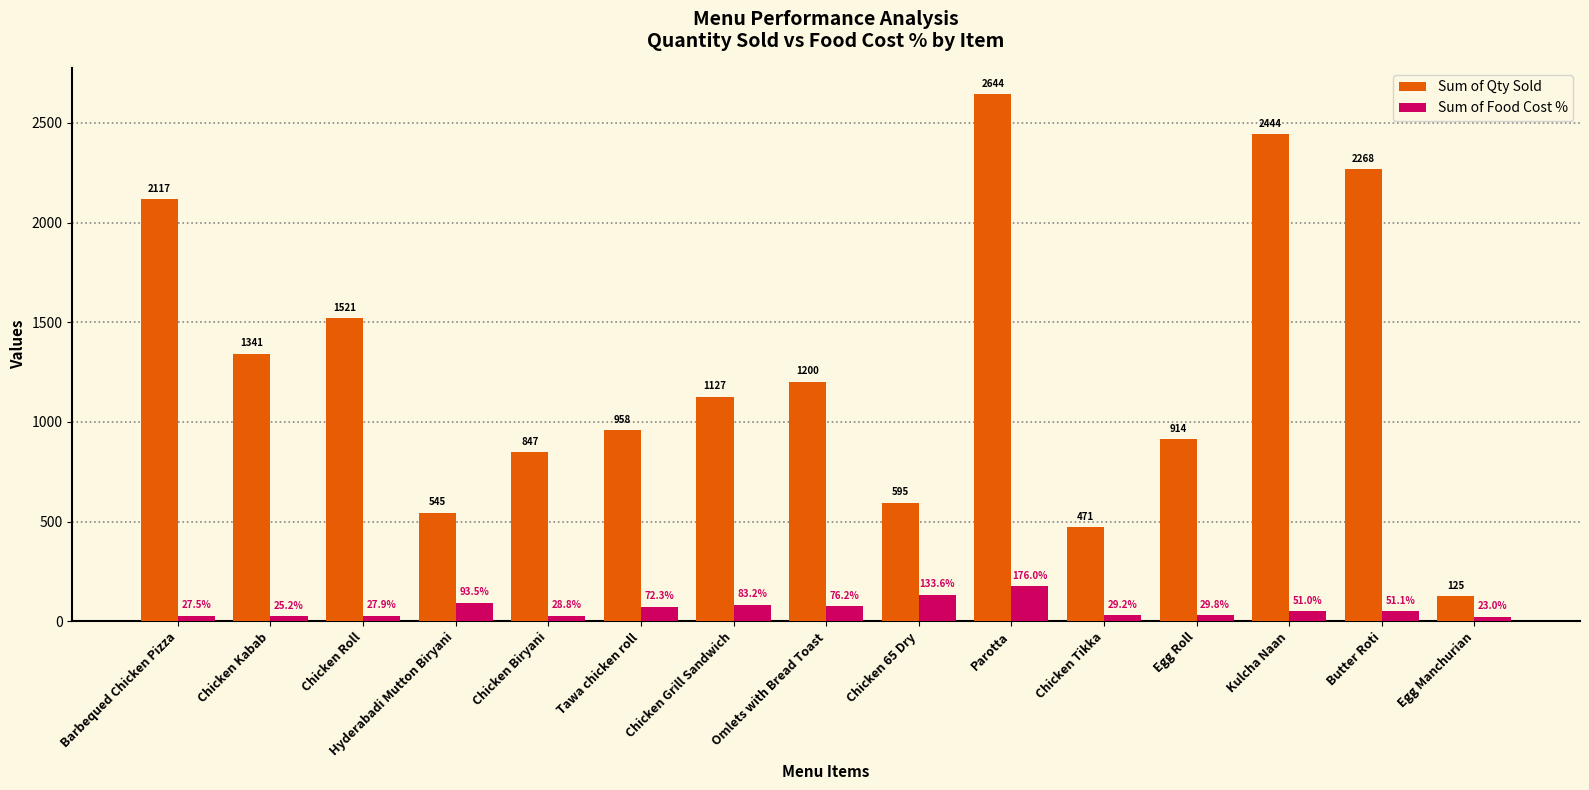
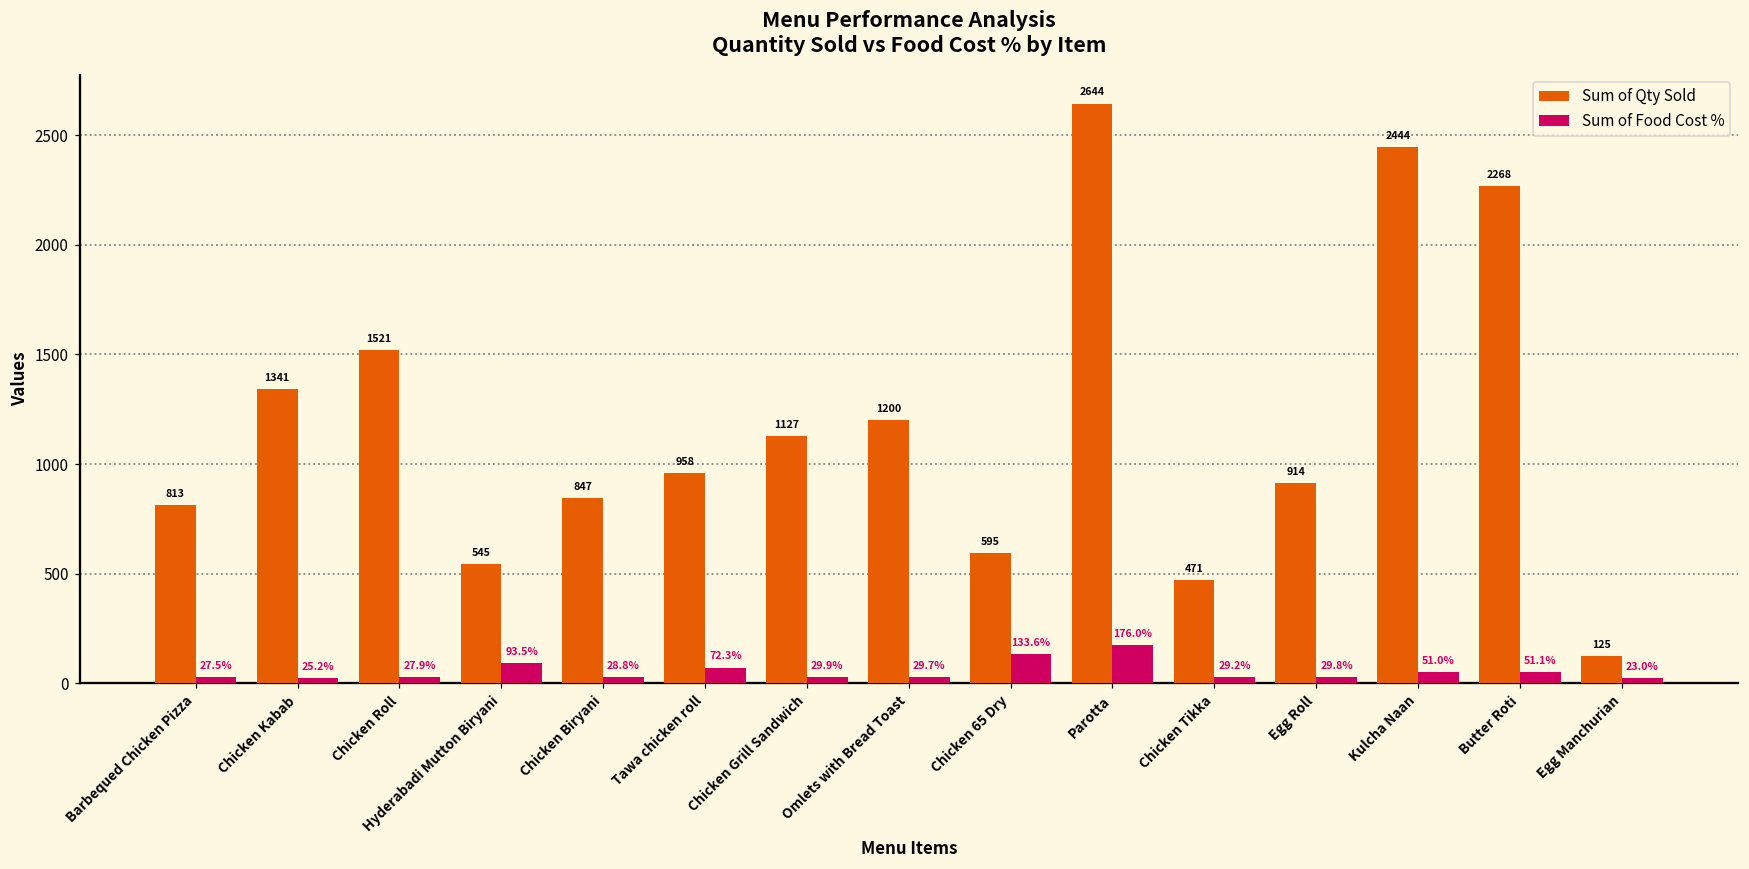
Sum of Qty Sold, Barbequed Chicken Pizza: 2117 -> 813
Sum of Food Cost %, Chicken Grill Sandwich: 83.2% -> 29.9%
Sum of Food Cost %, Omlets with Bread Toast: 76.2% -> 29.7%
